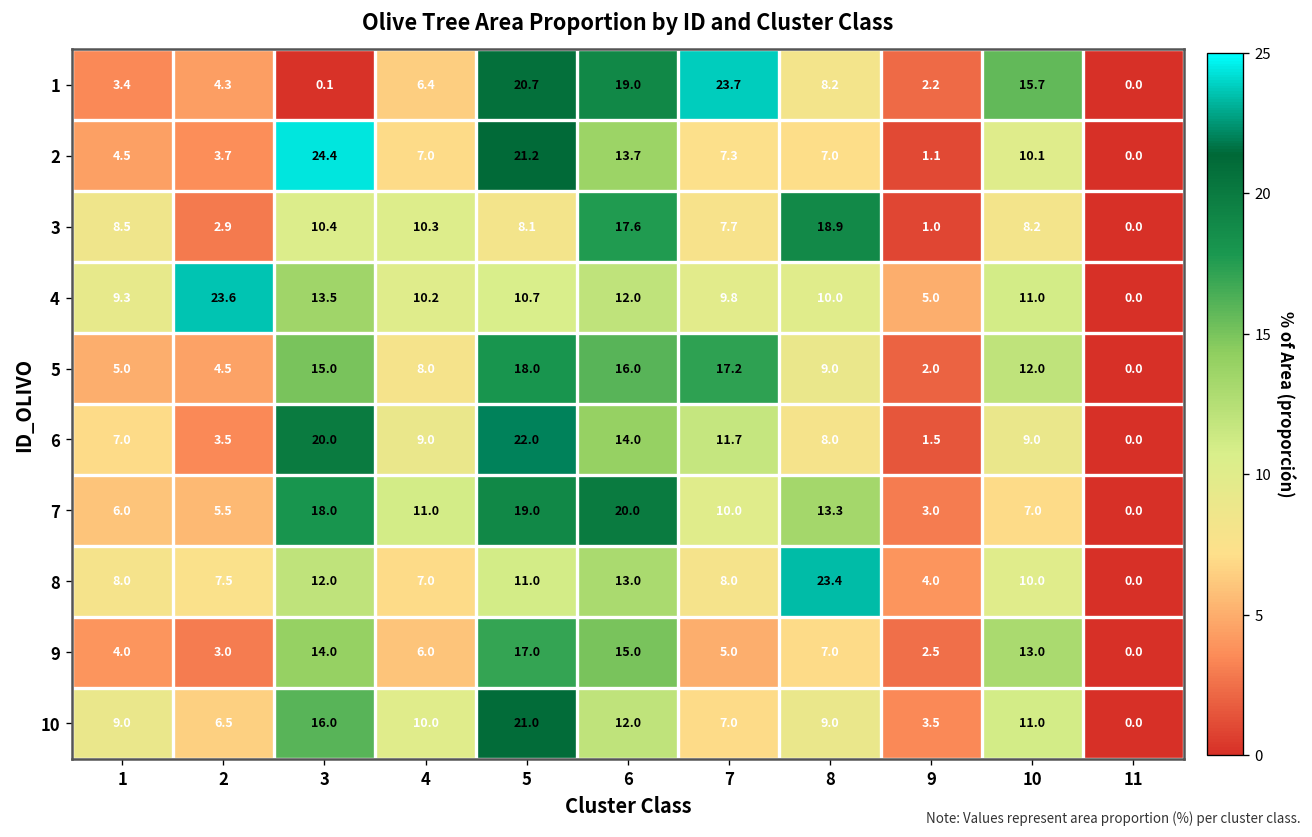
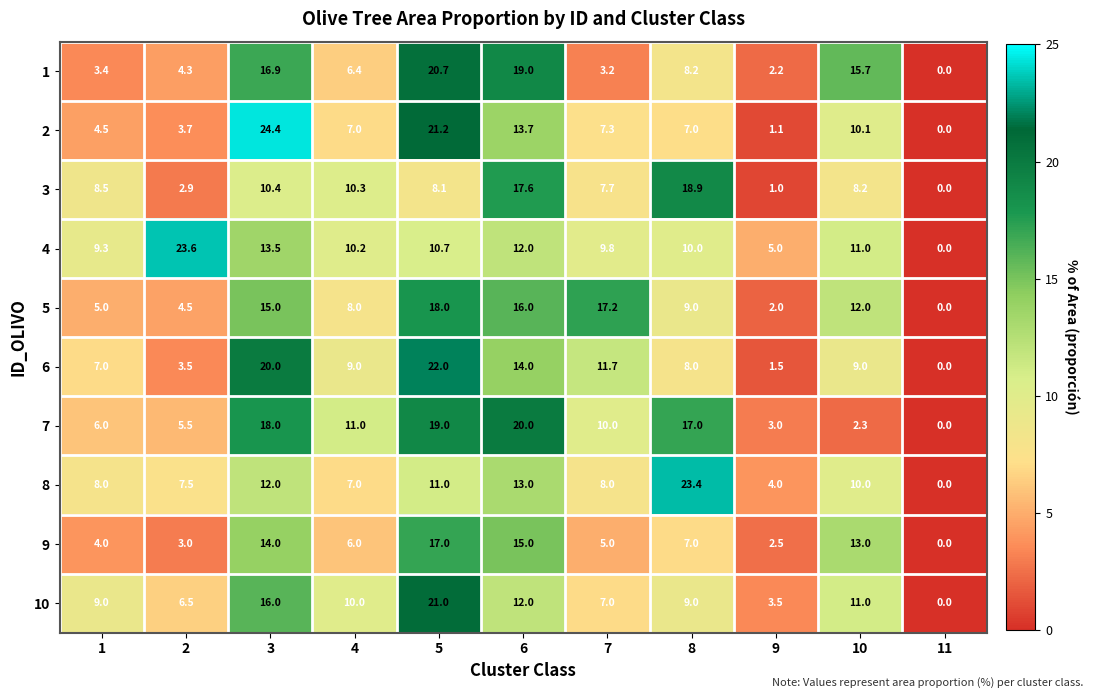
1, 3: 0.1 -> 16.9
1, 7: 23.7 -> 3.2
7, 8: 13.3 -> 17.0
7, 10: 7.0 -> 2.3
